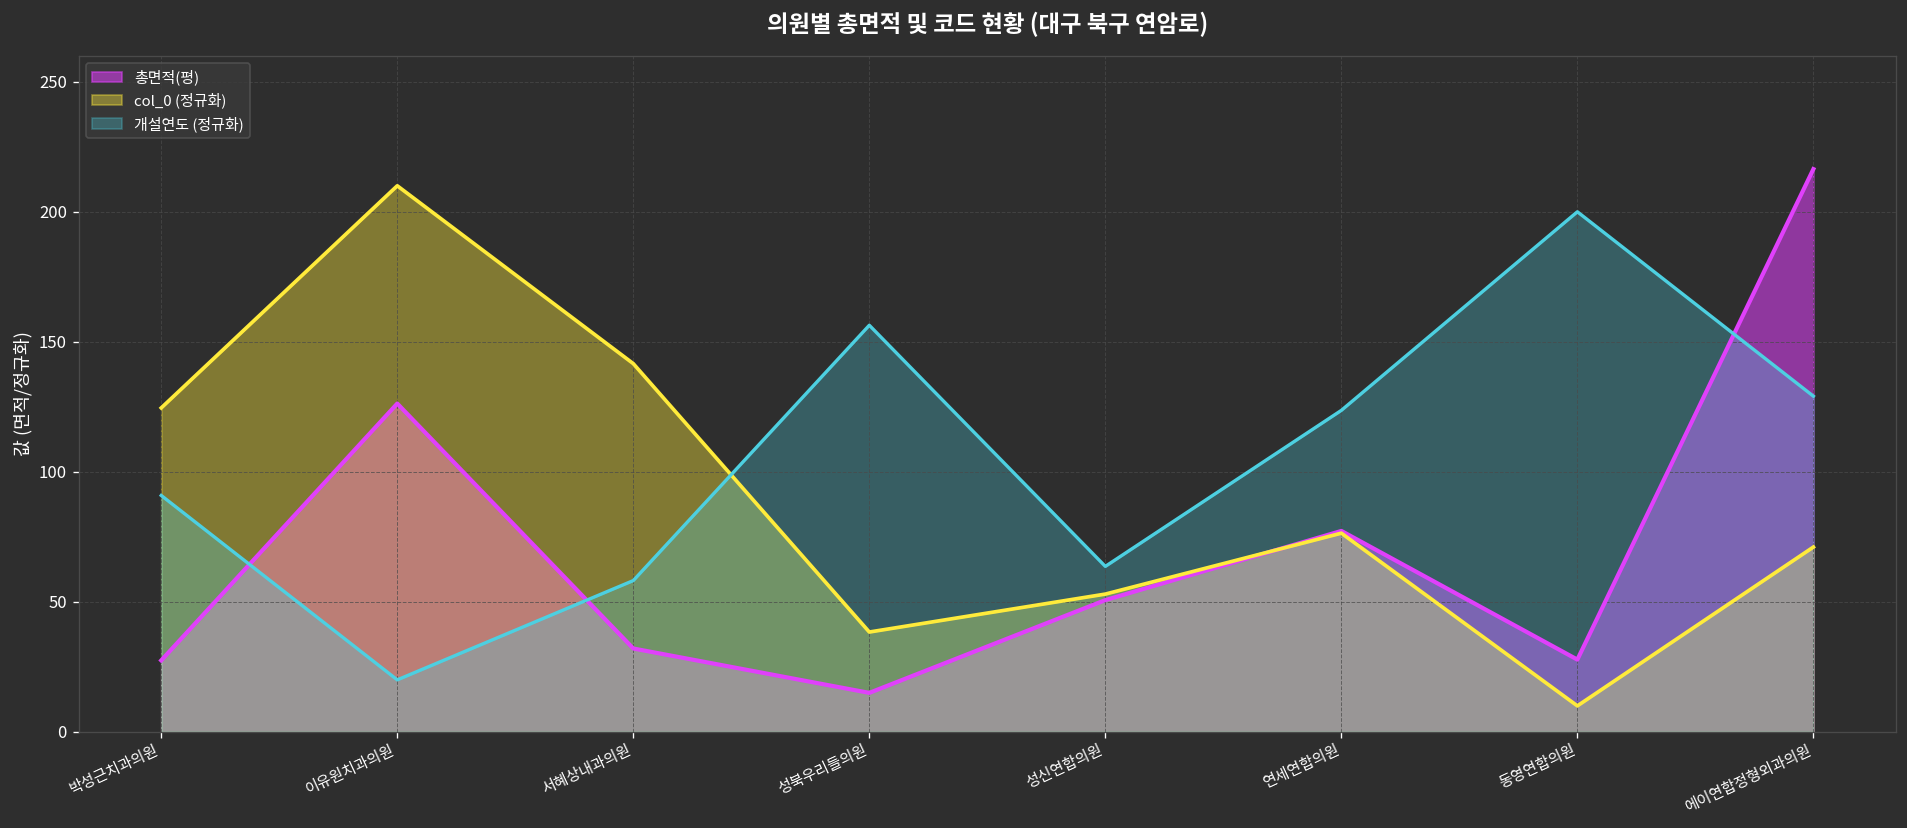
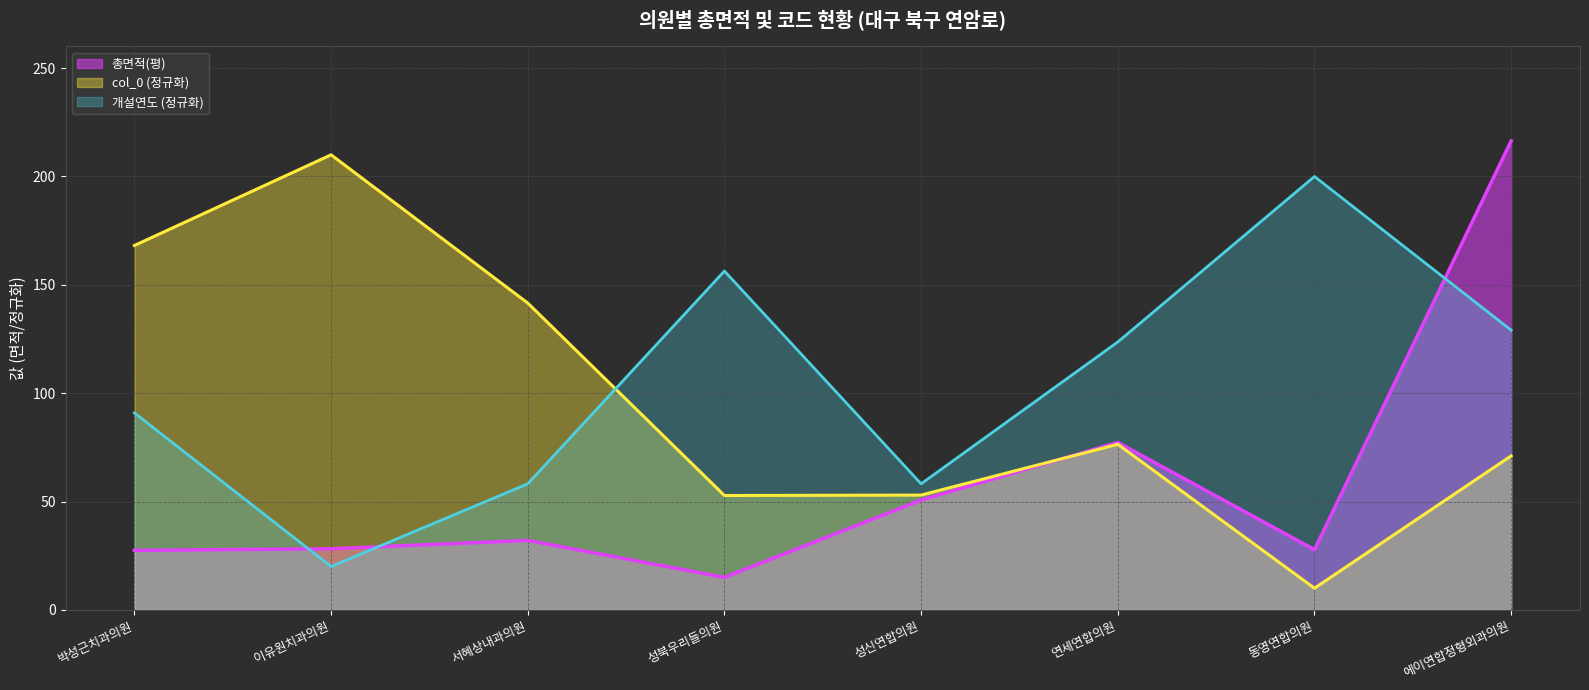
col_0 (정규화), 박성근치과의원: 125 -> 168
총면적(평), 이유원치과의원: 126 -> 28
col_0 (정규화), 성북우리들의원: 38 -> 53
개설연도 (정규화), 성신연합의원: 64 -> 58
